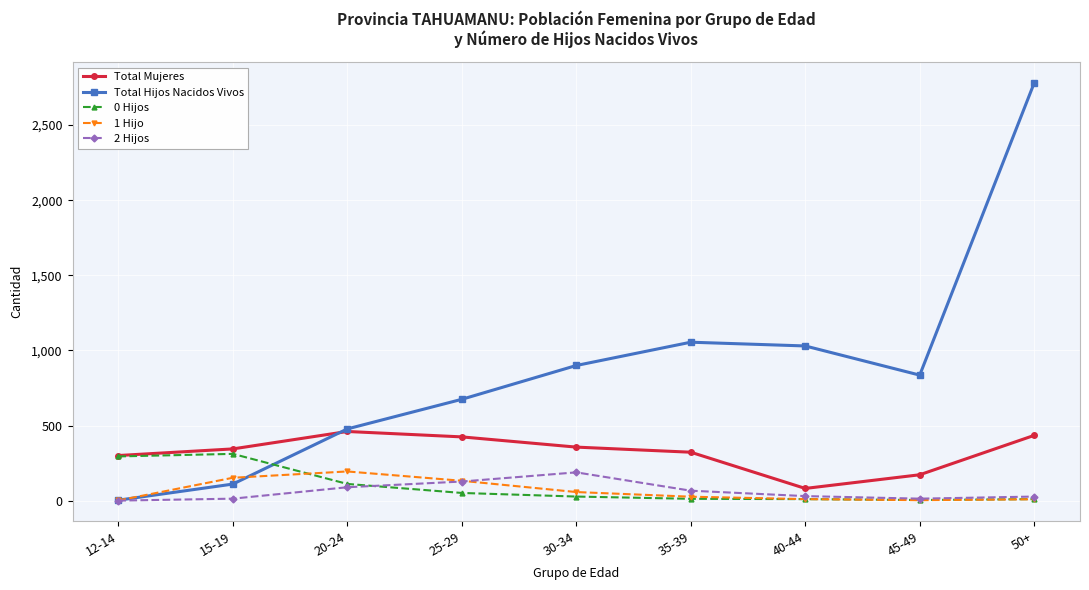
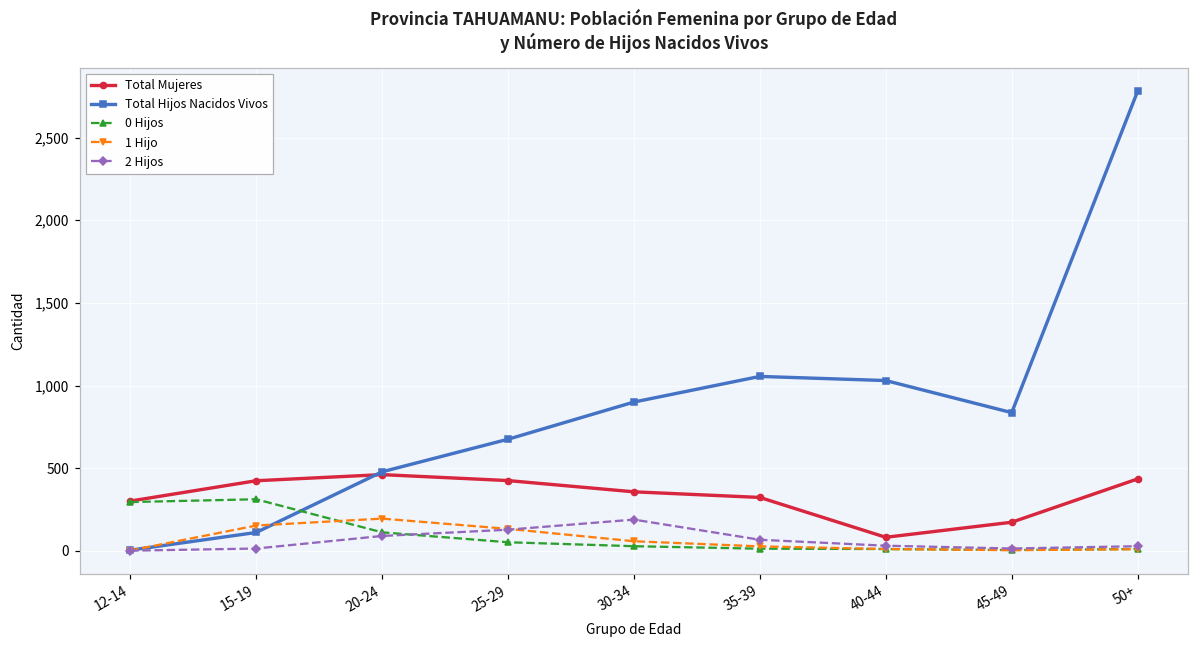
Total Mujeres, 15-19: 350 -> 420
